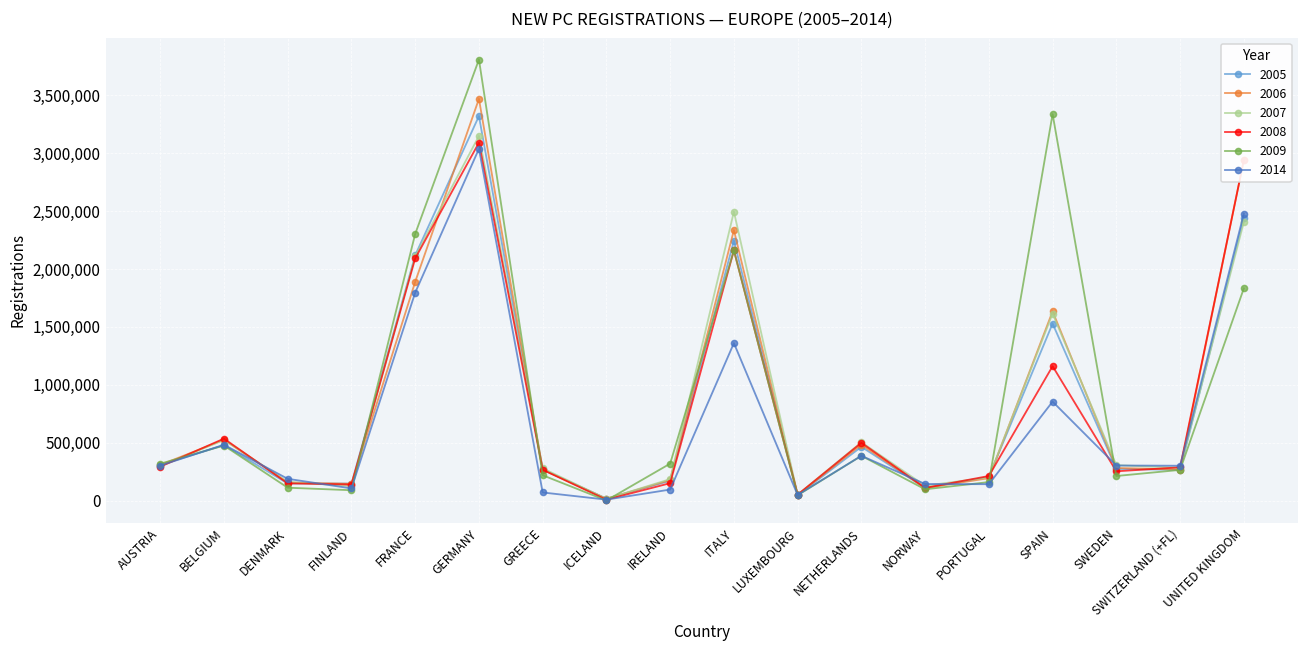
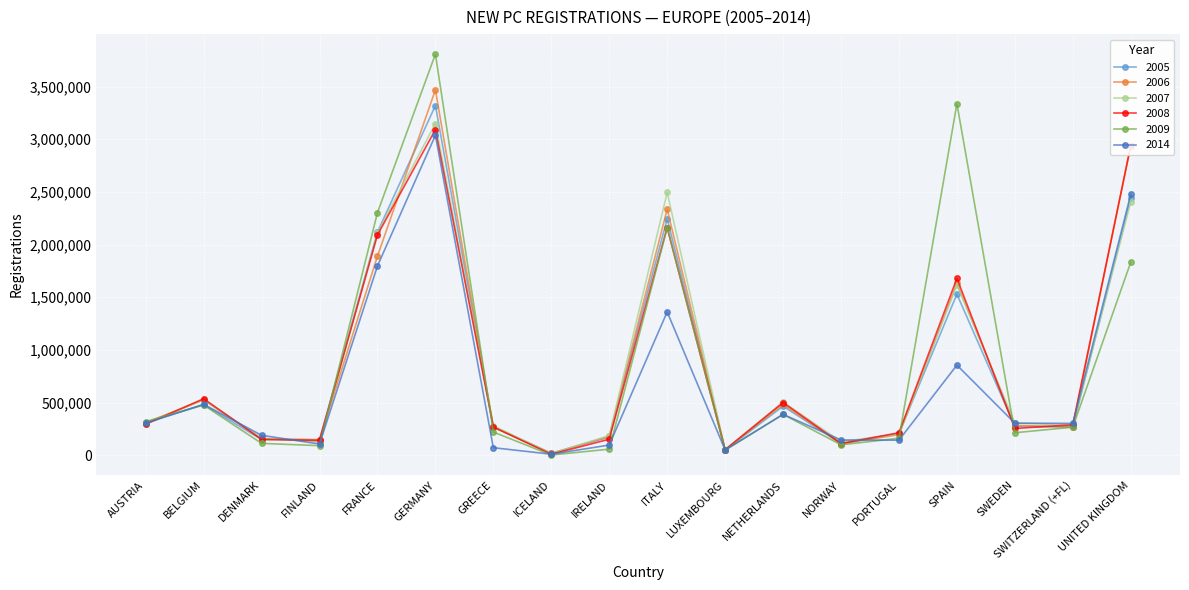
2009, IRELAND: 320,000 -> 60,000
2008, SPAIN: 1,160,000 -> 1,680,000
